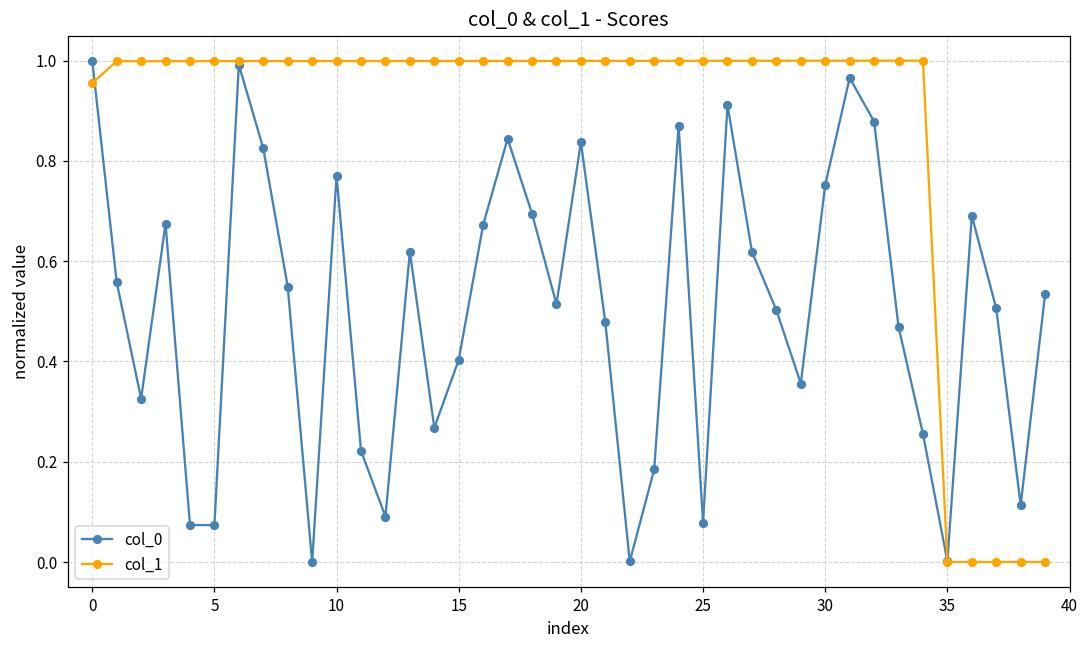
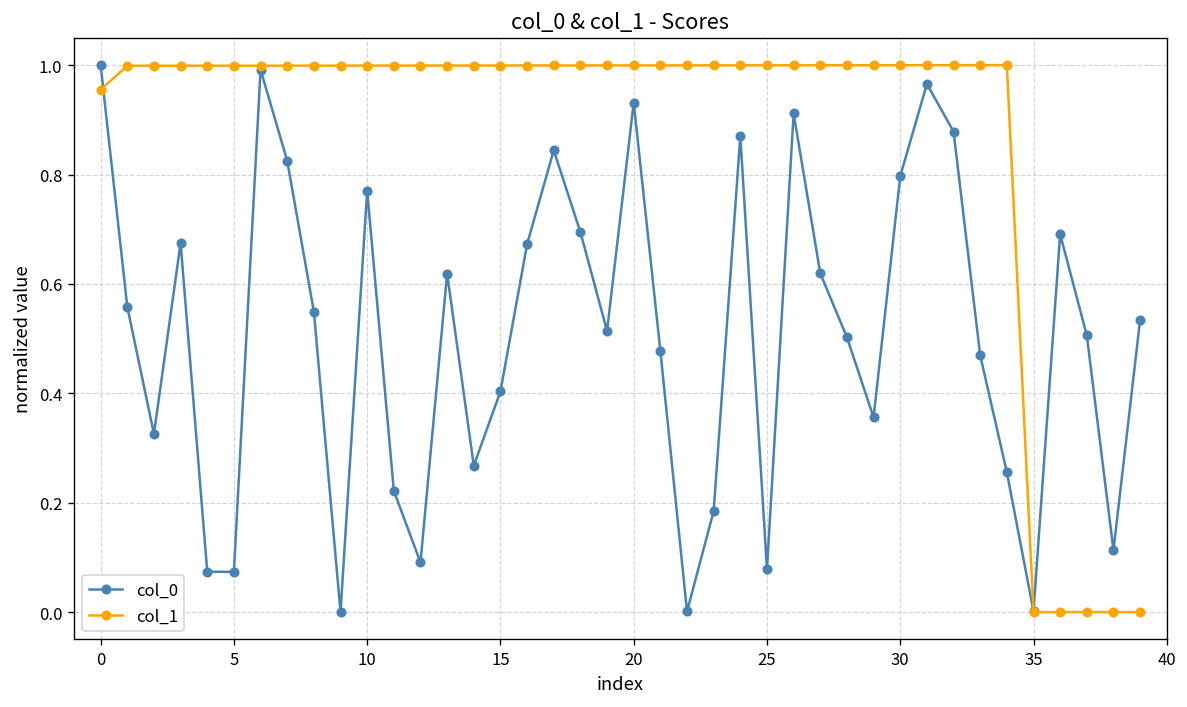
col_0, 20: 0.84 -> 0.93
col_0, 30: 0.75 -> 0.80
